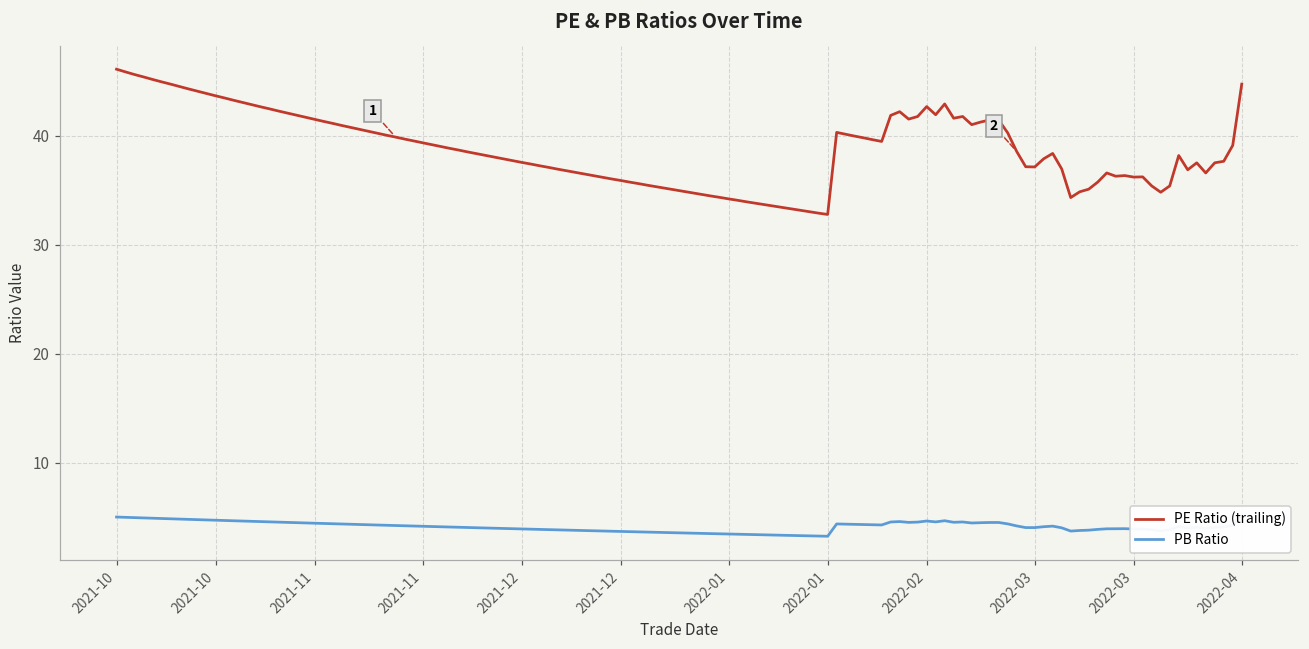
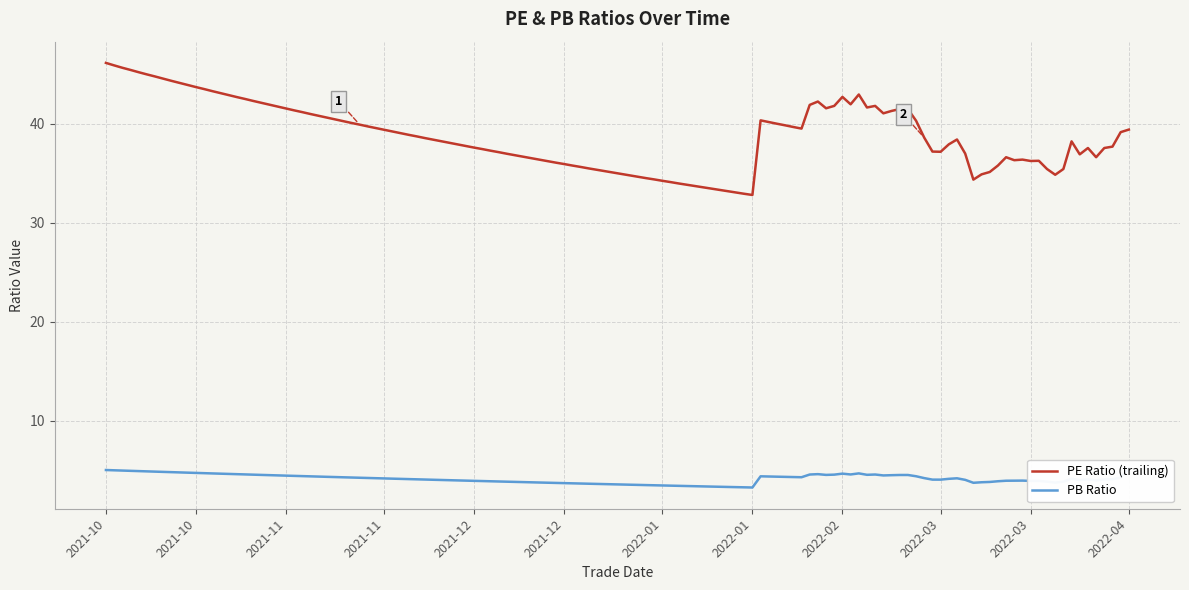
PE Ratio (trailing), 2022-04: 45 -> 39
